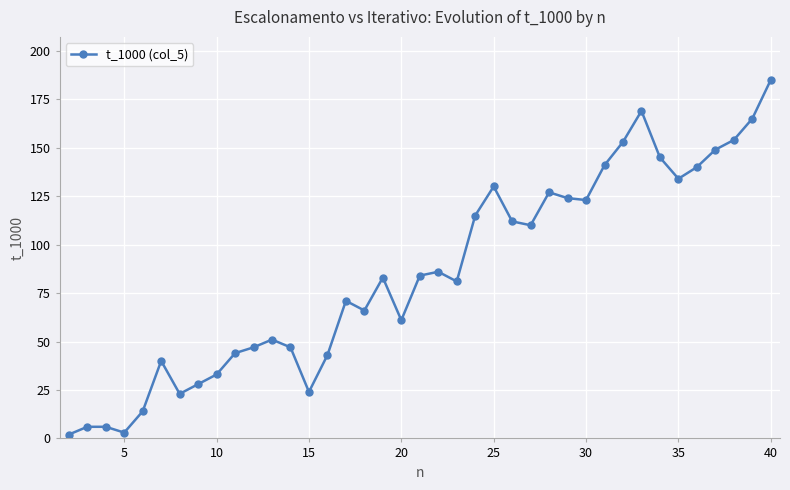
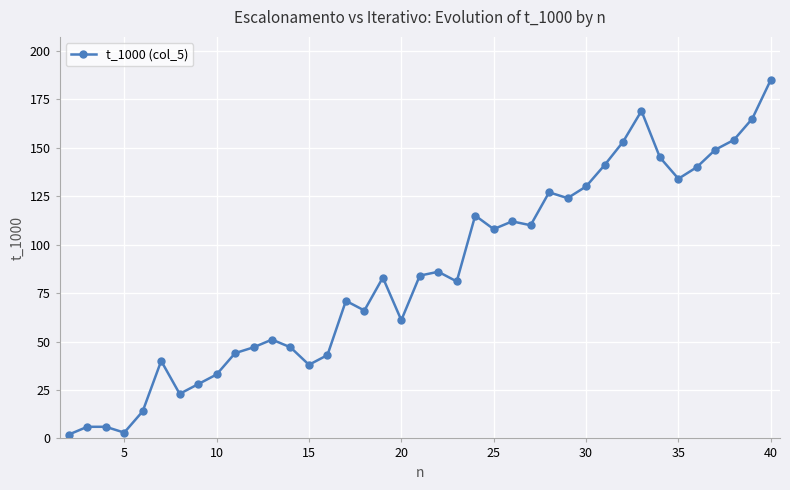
15: 24 -> 38
25: 130 -> 108
30: 123 -> 130
